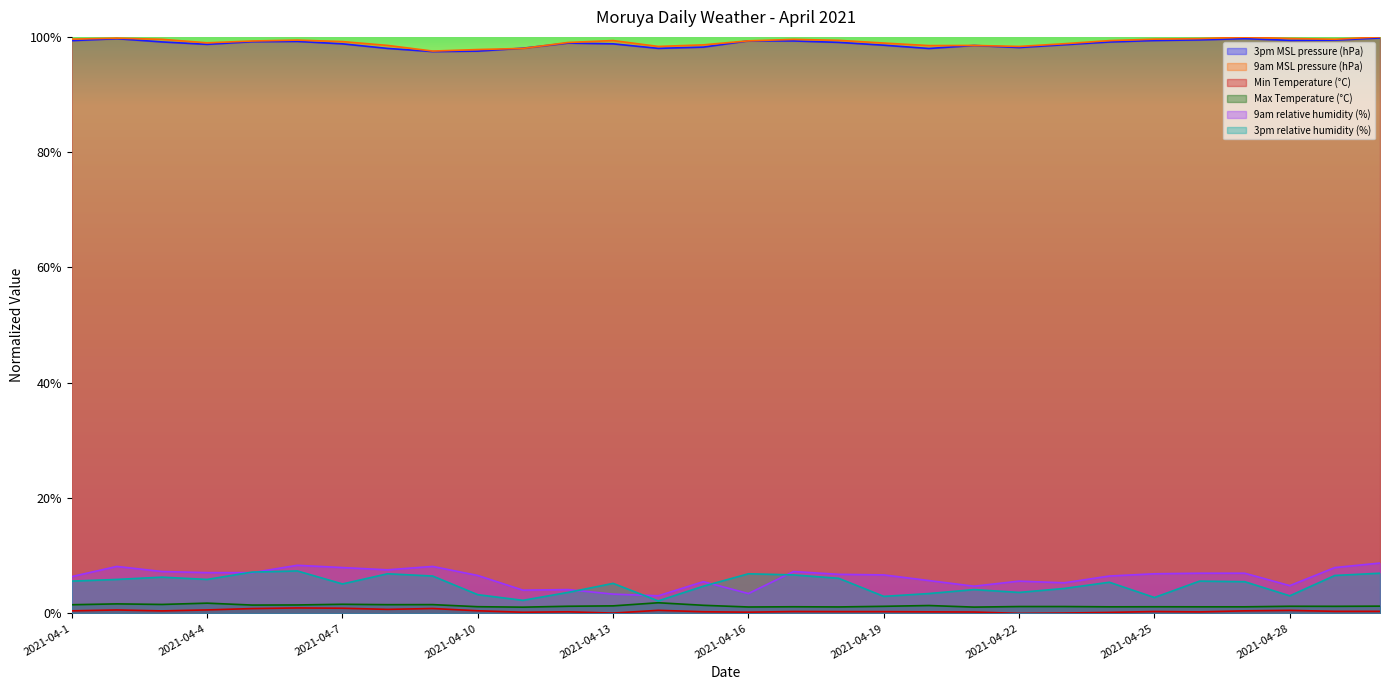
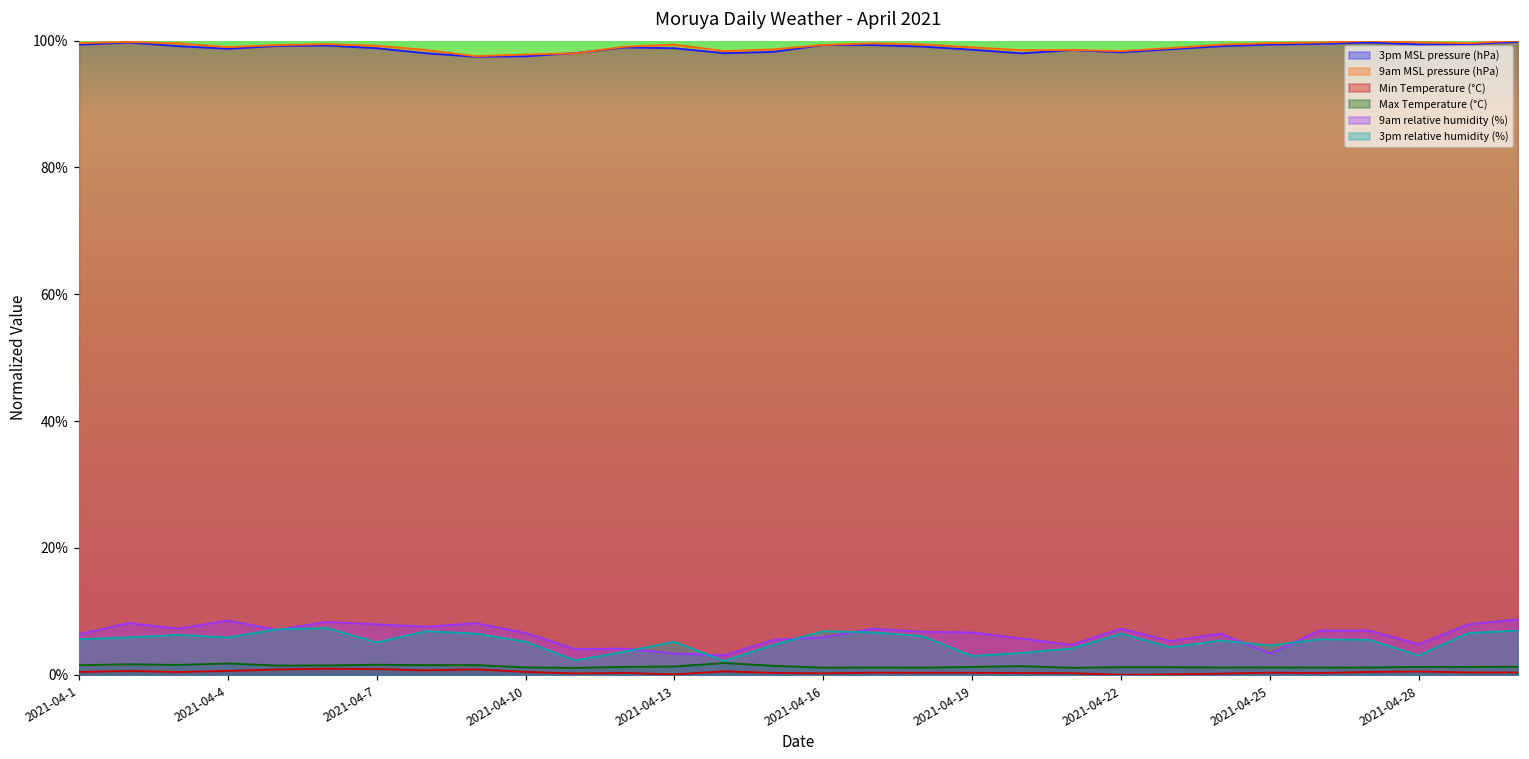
9am relative humidity (%), 2021-04-4: 7% -> 9%
3pm relative humidity (%), 2021-04-10: 3% -> 5%
9am relative humidity (%), 2021-04-16: 3% -> 6%
9am relative humidity (%), 2021-04-22: 6% -> 7%
3pm relative humidity (%), 2021-04-22: 4% -> 6%
9am relative humidity (%), 2021-04-25: 7% -> 3%
3pm relative humidity (%), 2021-04-25: 3% -> 5%
